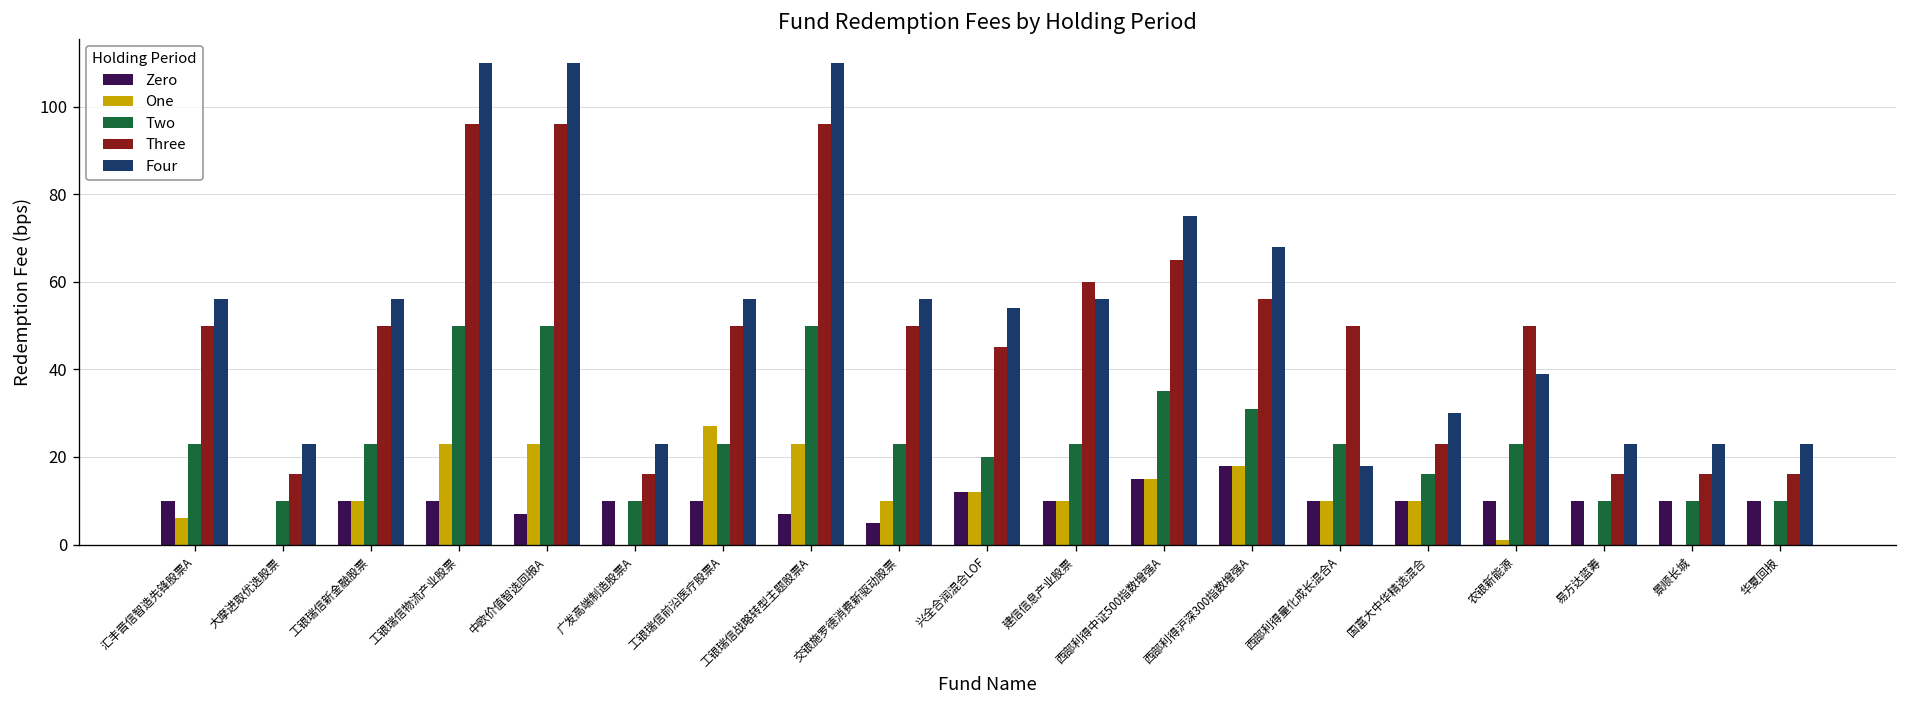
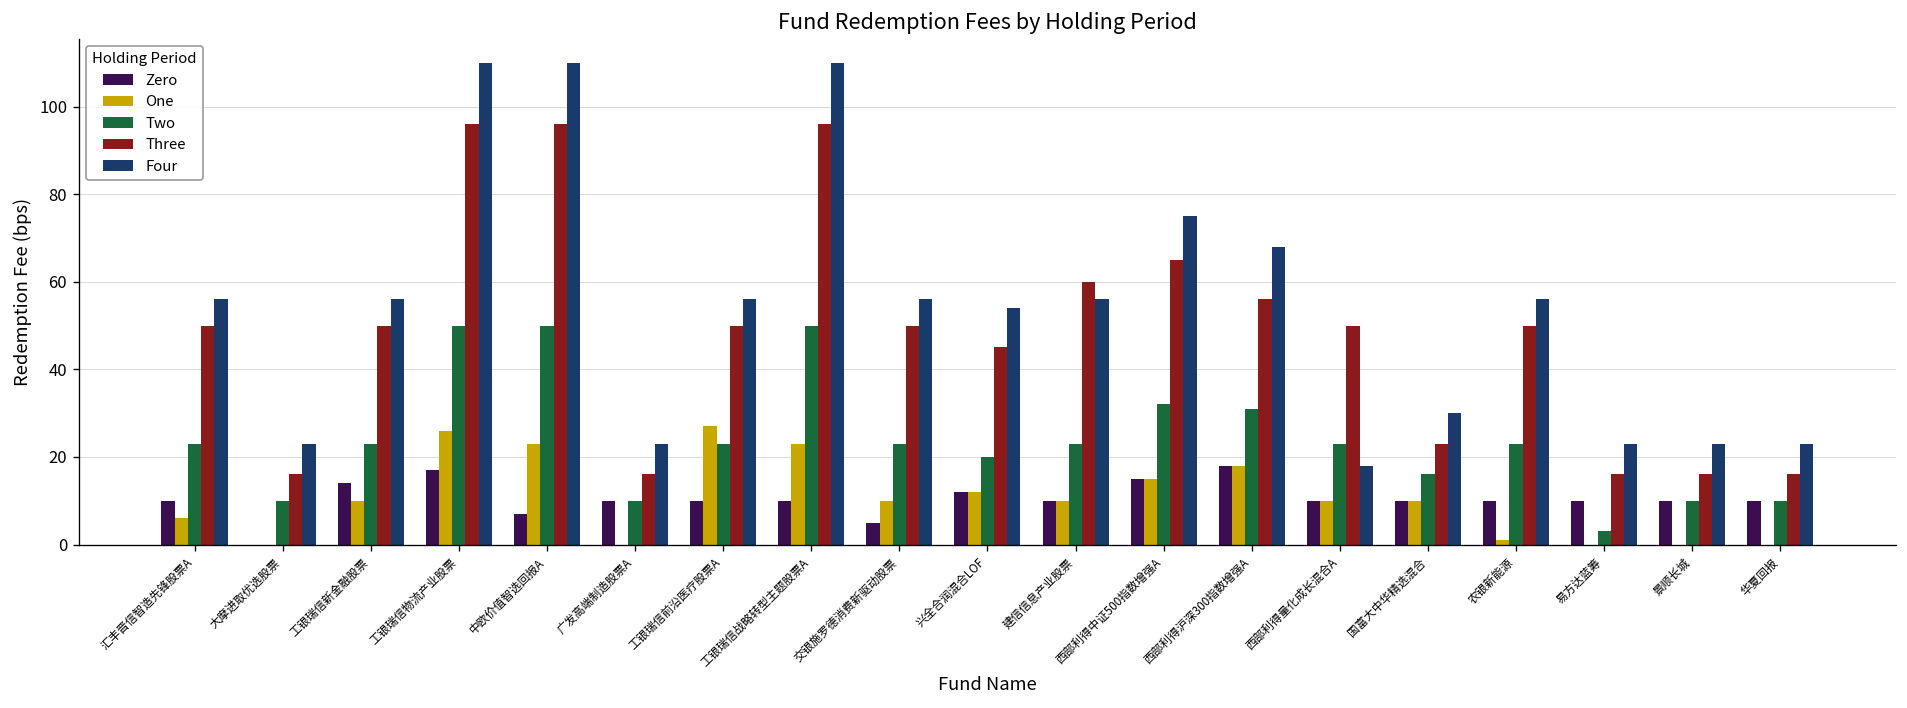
Zero, 工银瑞信新金融股票: 10 -> 14
Zero, 工银瑞信物流产业股票: 10 -> 17
One, 工银瑞信物流产业股票: 23 -> 26
Zero, 工银瑞信战略转型主题股票A: 7 -> 10
Two, 西部利得中证500指数增强A: 35 -> 32
Four, 农银新能源: 39 -> 56
Two, 易方达蓝筹: 10 -> 3
